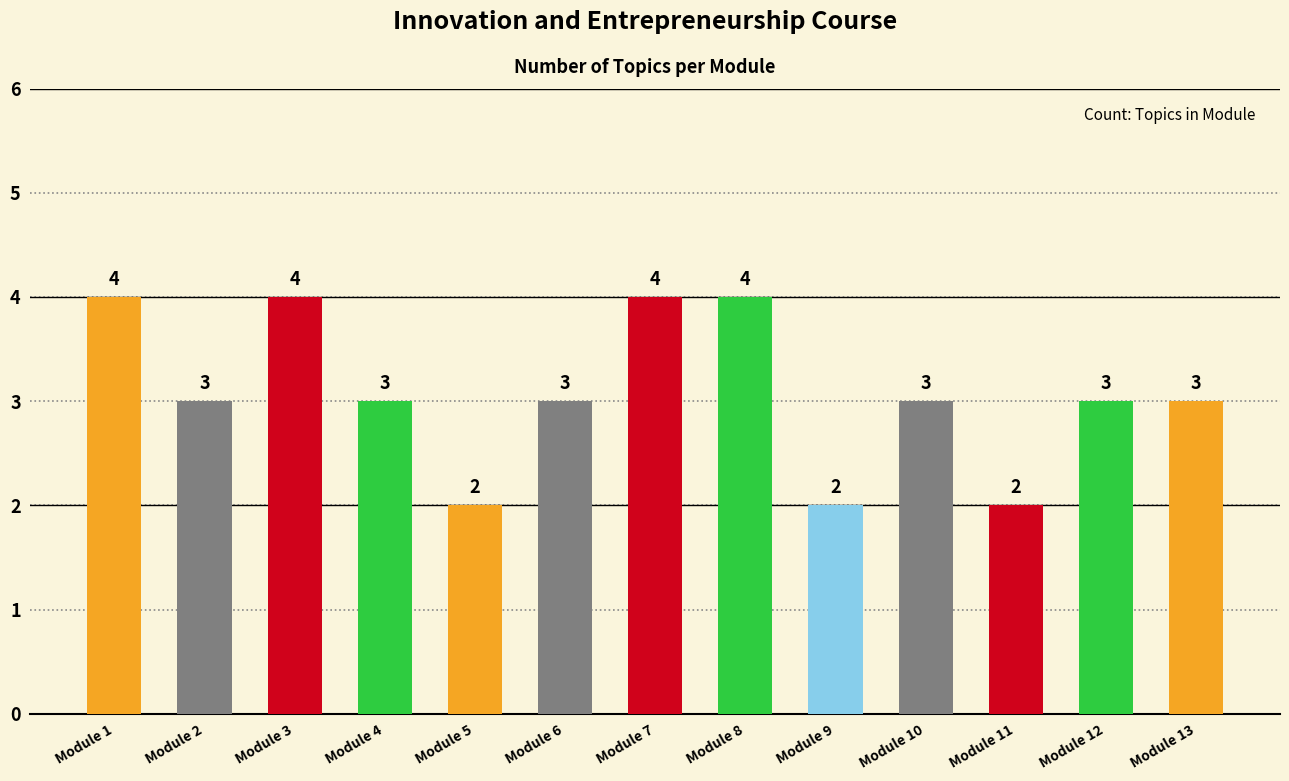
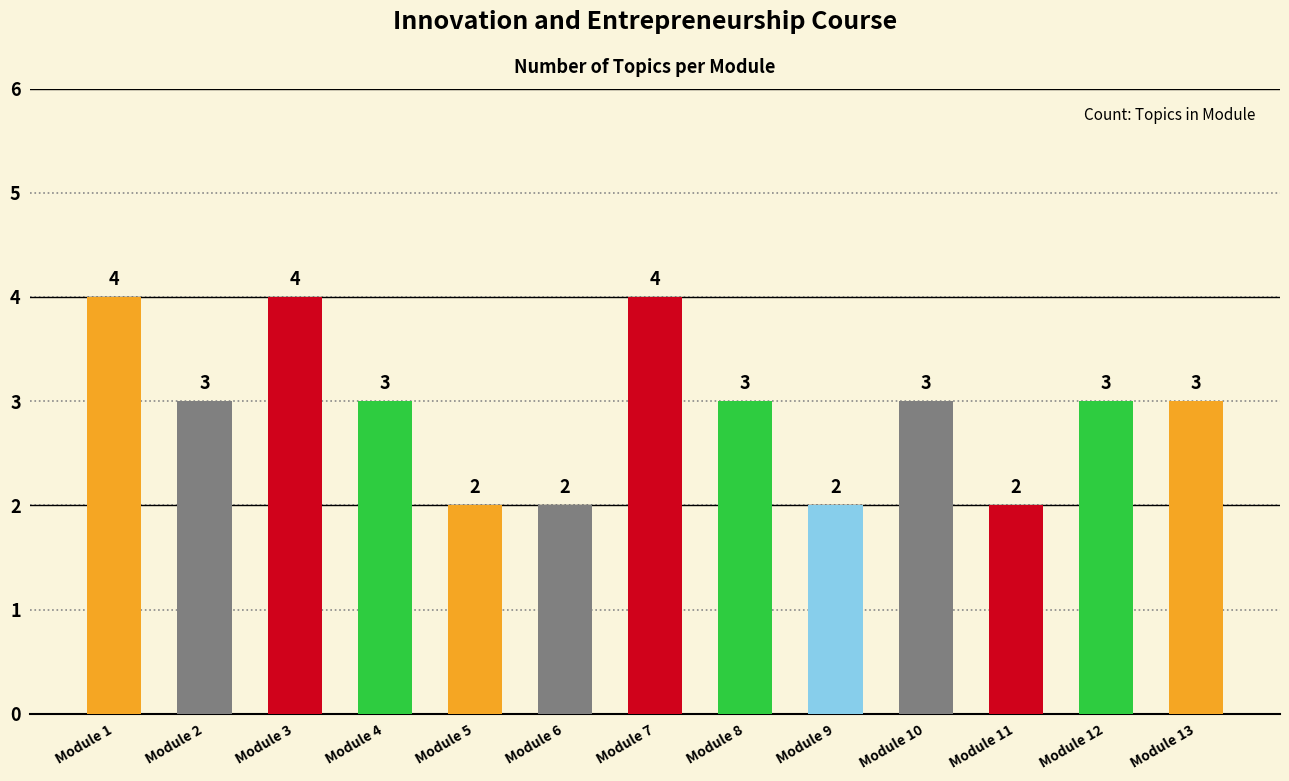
Module 6: 3 -> 2
Module 8: 4 -> 3
